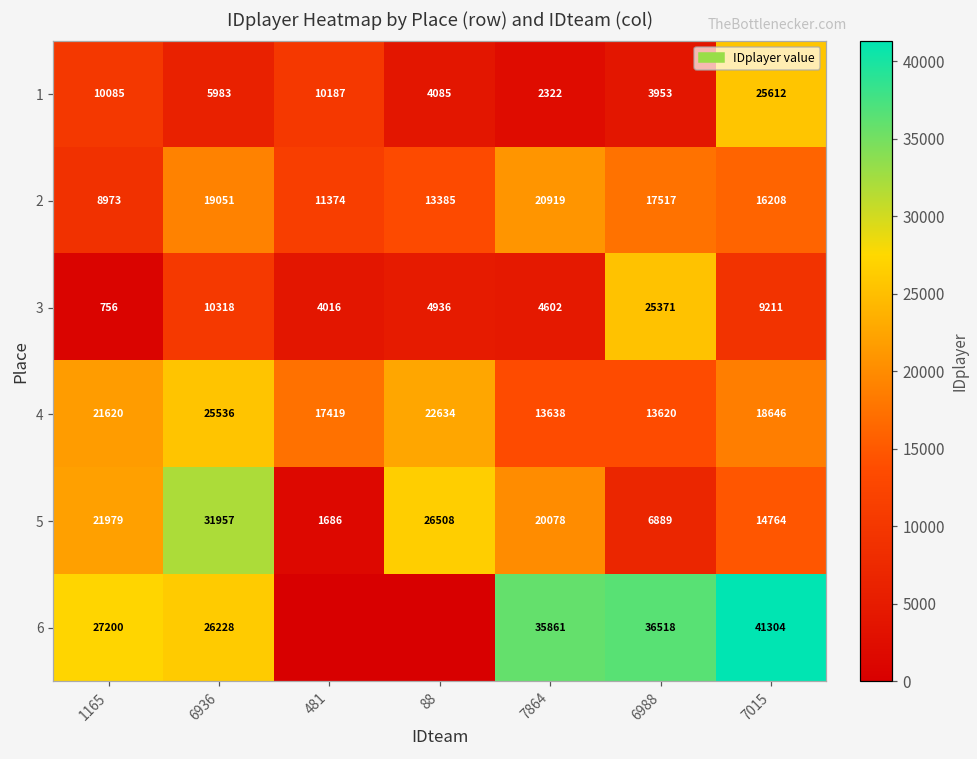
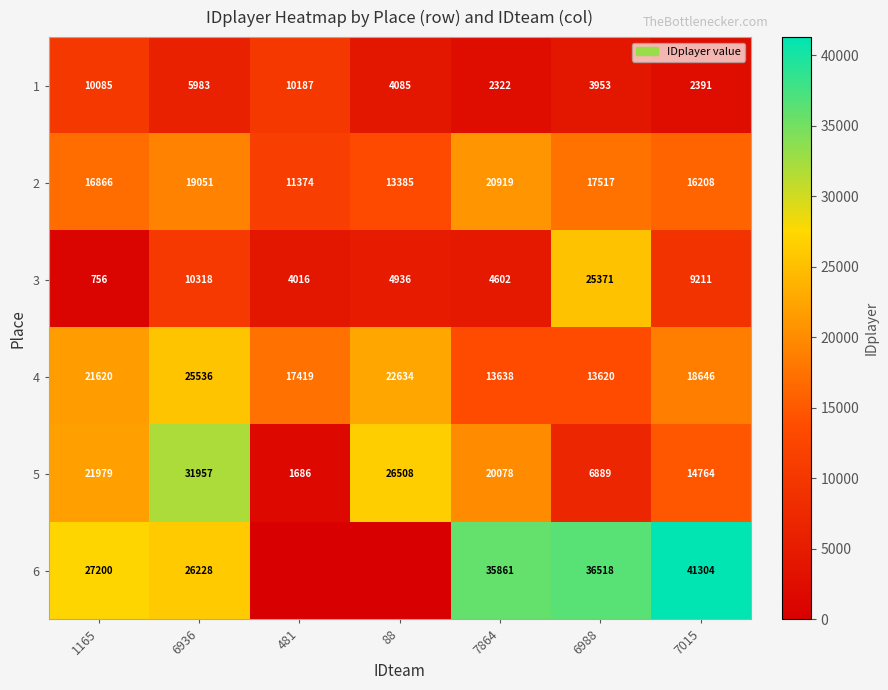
1, 7015: 25612 -> 2391
2, 1165: 8973 -> 16866
